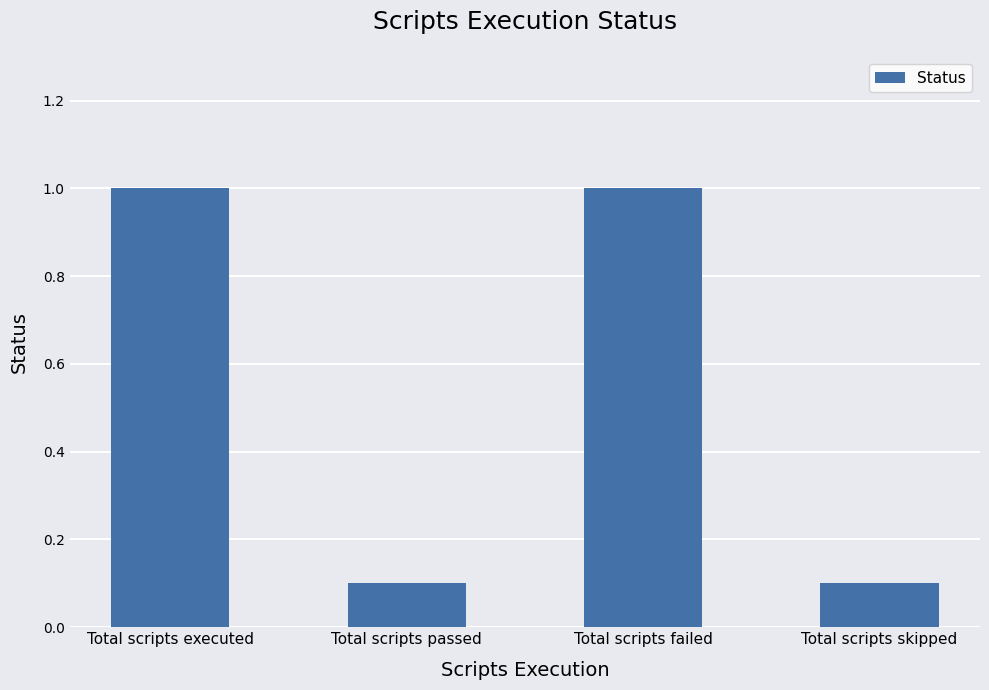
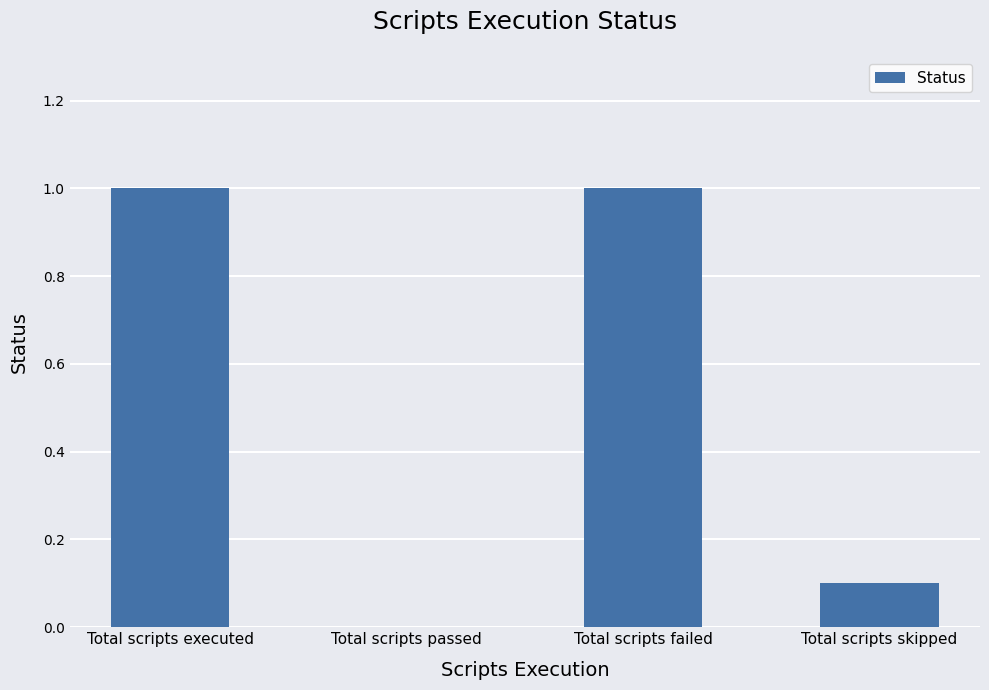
Total scripts passed: 0.1 -> 0.0
